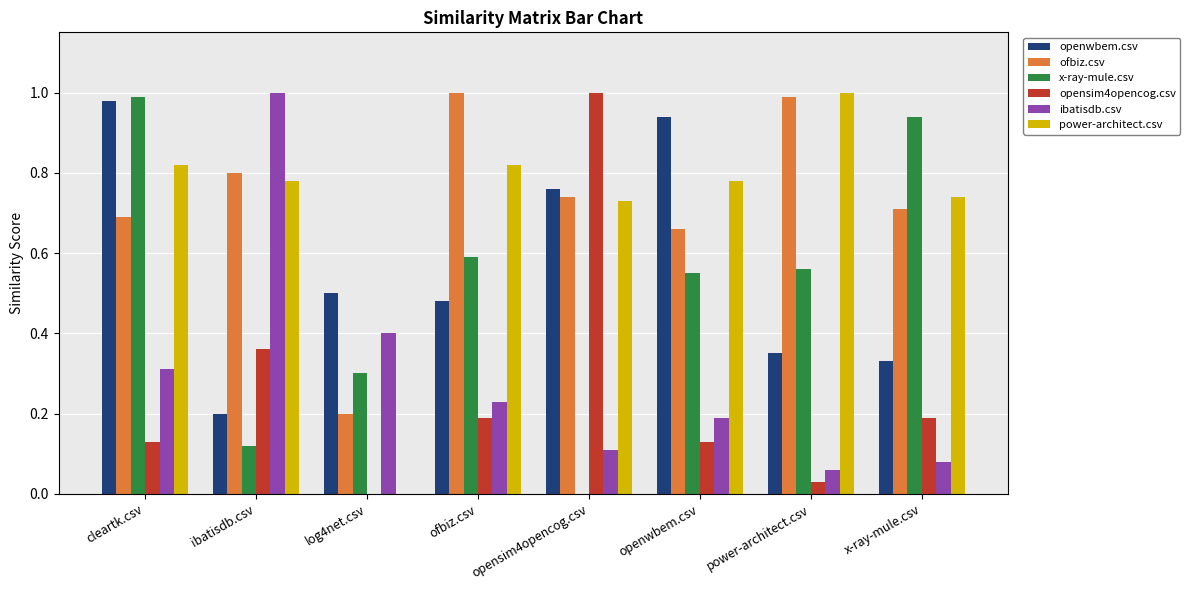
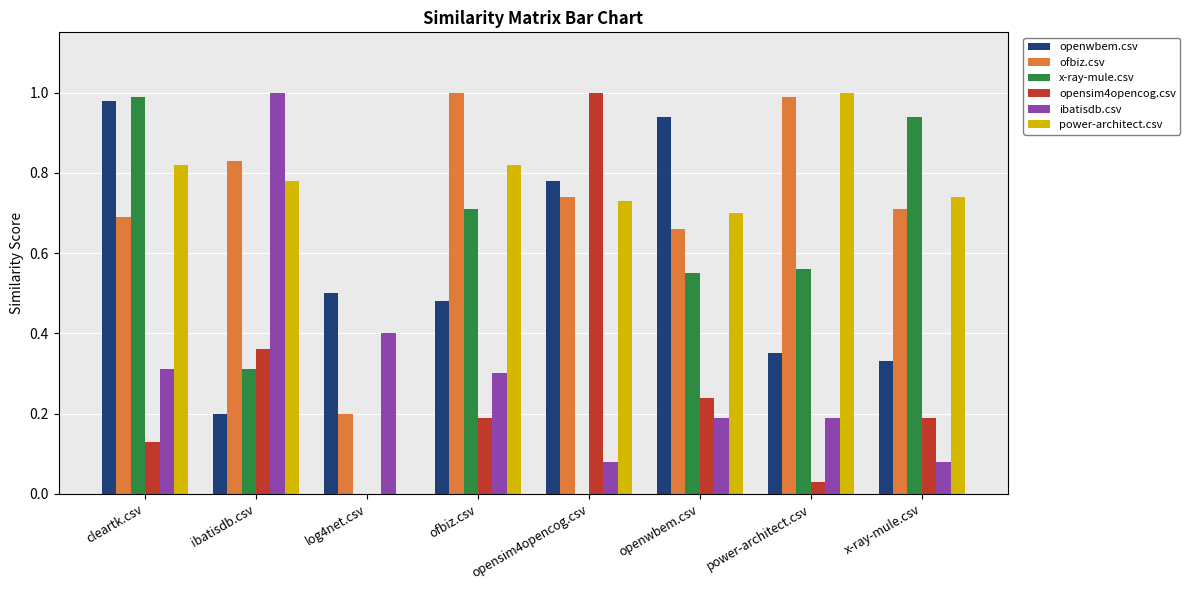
ofbiz.csv, ibatisdb.csv: 0.80 -> 0.83
x-ray-mule.csv, ibatisdb.csv: 0.12 -> 0.31
x-ray-mule.csv, log4net.csv: 0.3 -> 0.0
x-ray-mule.csv, ofbiz.csv: 0.59 -> 0.71
ibatisdb.csv, ofbiz.csv: 0.23 -> 0.30
openwbem.csv, opensim4opencog.csv: 0.76 -> 0.78
ibatisdb.csv, opensim4opencog.csv: 0.11 -> 0.08
opensim4opencog.csv, openwbem.csv: 0.13 -> 0.24
power-architect.csv, openwbem.csv: 0.78 -> 0.70
ibatisdb.csv, power-architect.csv: 0.06 -> 0.19
